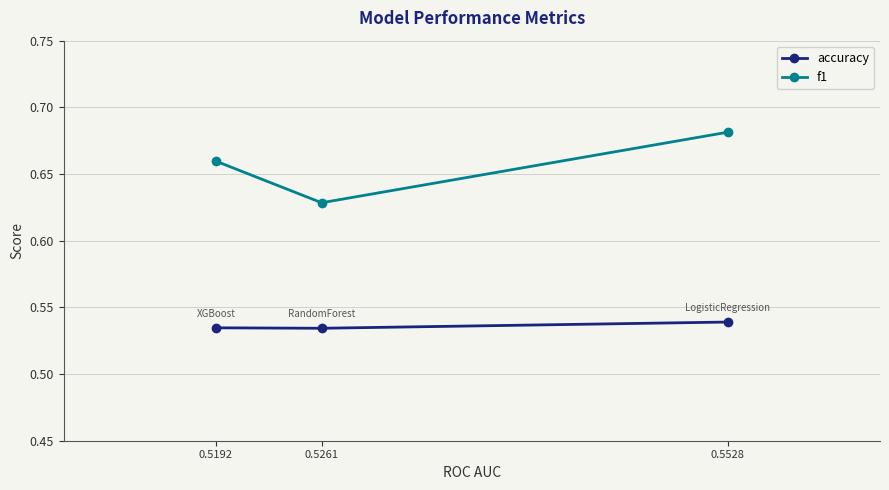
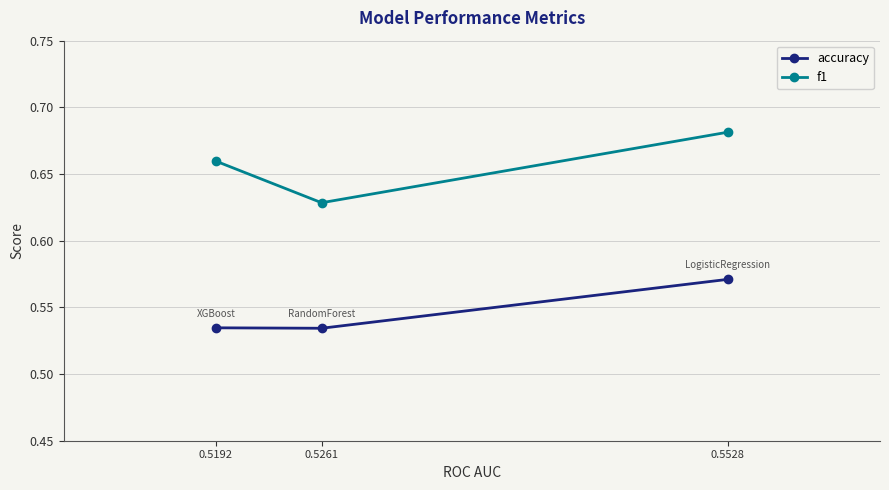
accuracy, 0.5528: 0.539 -> 0.571
